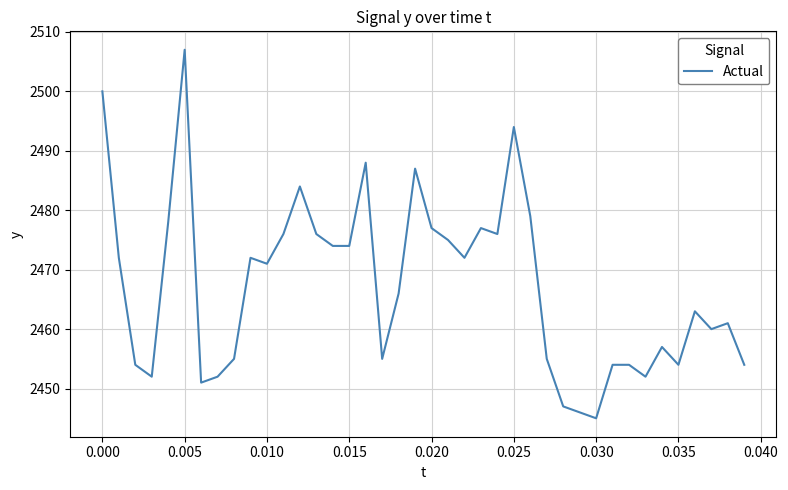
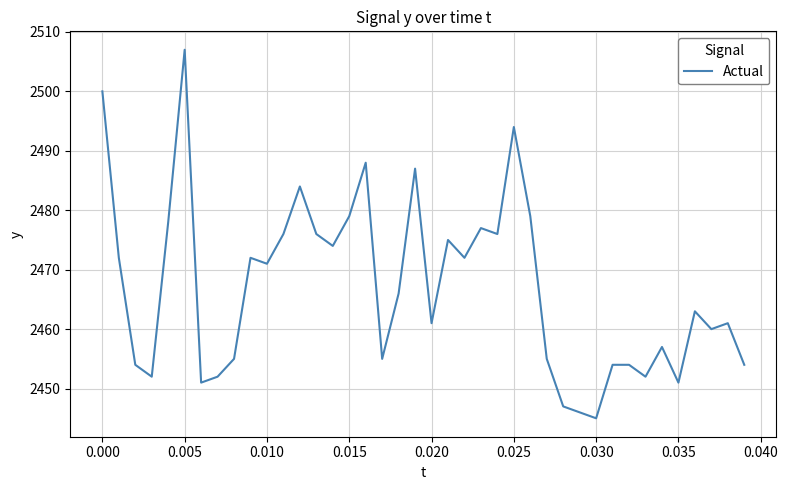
0.015: 2474 -> 2479
0.020: 2477 -> 2461
0.035: 2454 -> 2451
